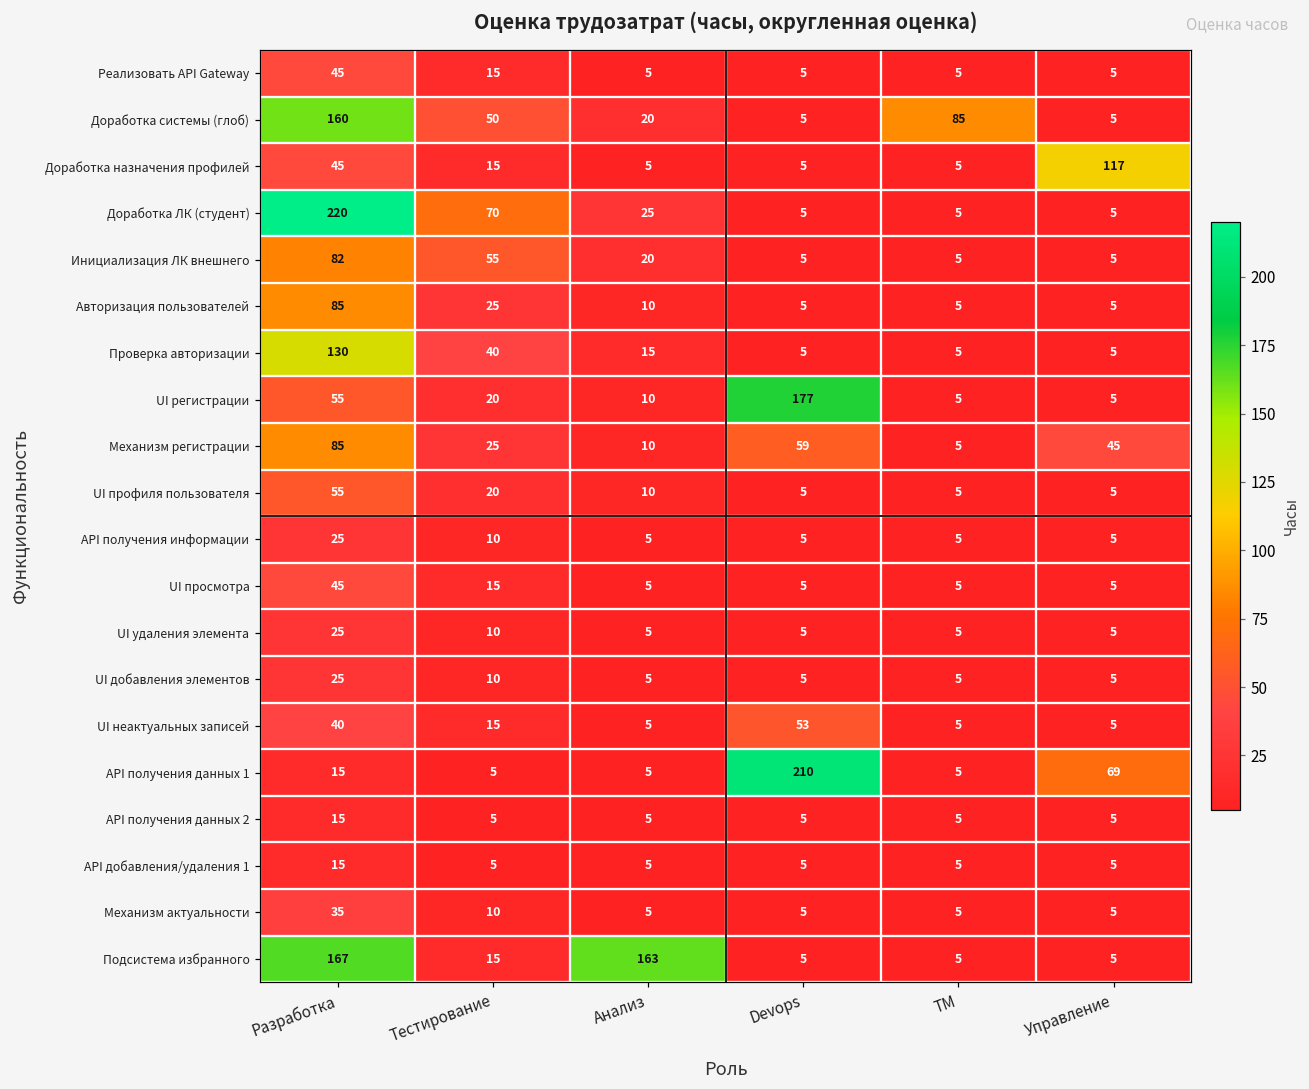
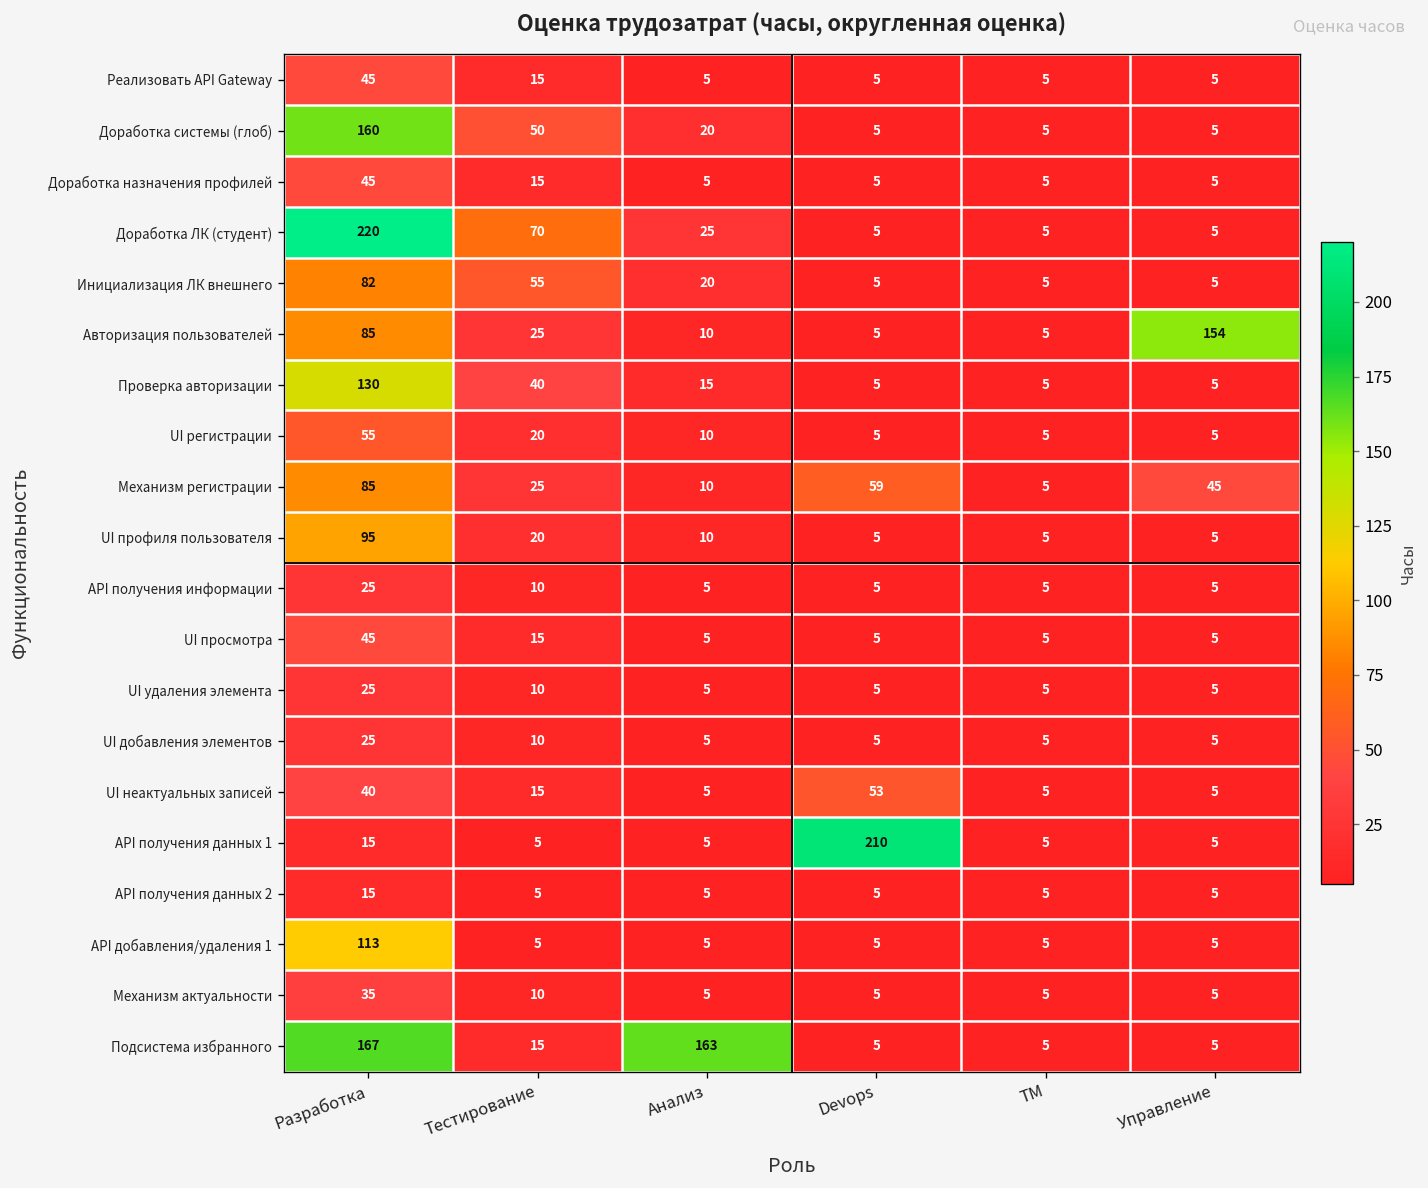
Доработка системы (глоб), TM: 85 -> 5
Доработка назначения профилей, Управление: 117 -> 5
Авторизация пользователей, Управление: 5 -> 154
UI регистрации, Devops: 177 -> 5
UI профиля пользователя, Разработка: 55 -> 95
API получения данных 1, Управление: 69 -> 5
API добавления/удаления 1, Разработка: 15 -> 113
